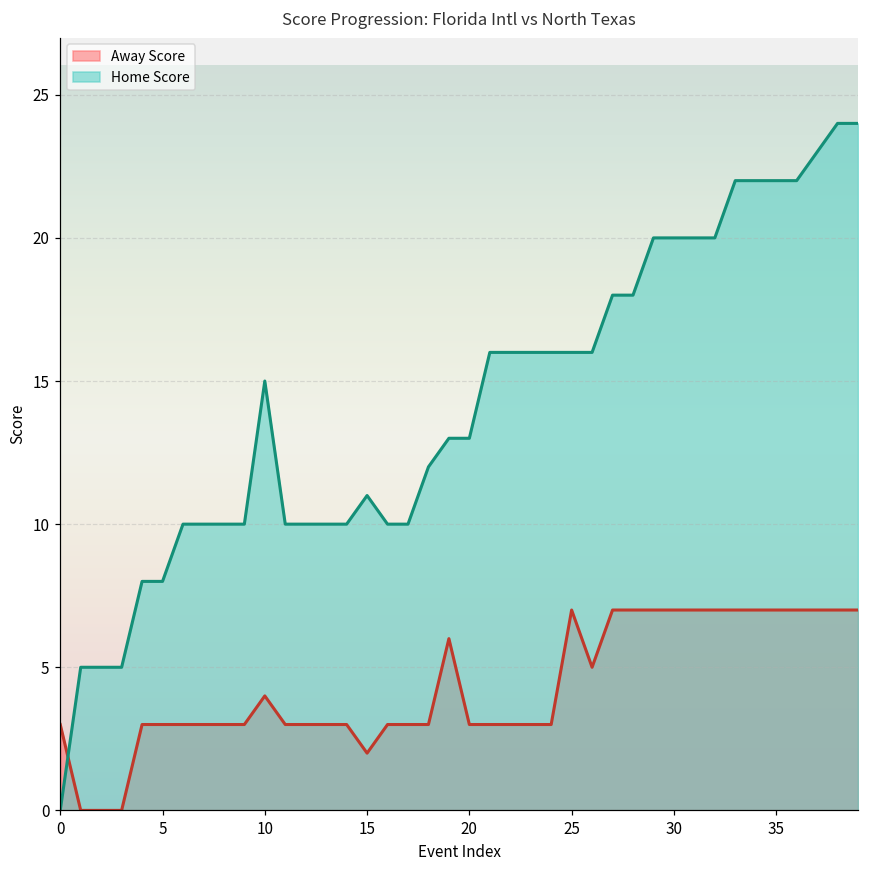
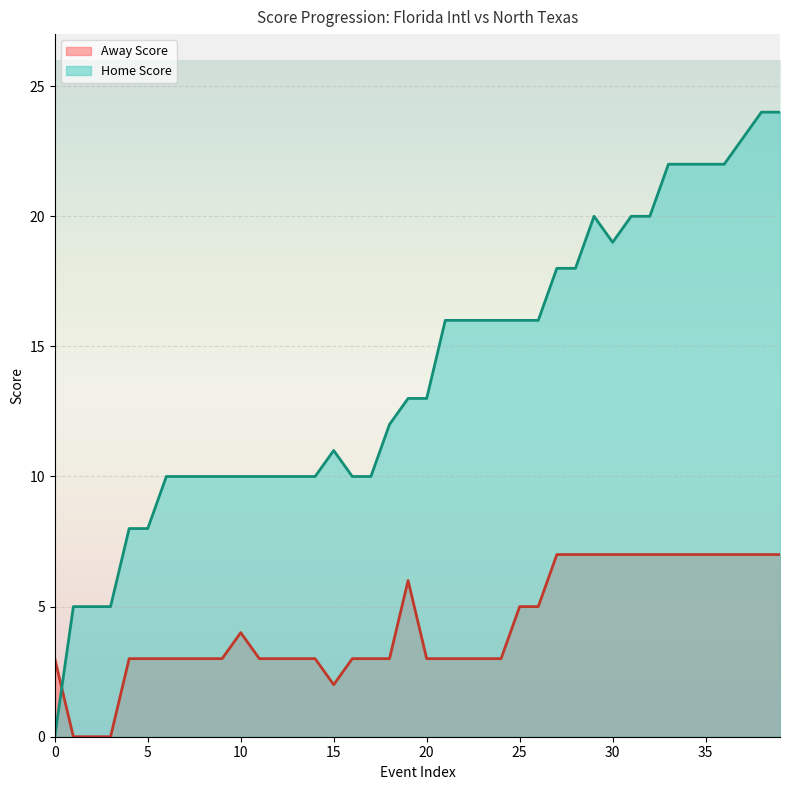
Home Score, 10: 15 -> 10
Away Score, 25: 7 -> 5
Home Score, 30: 20 -> 19
